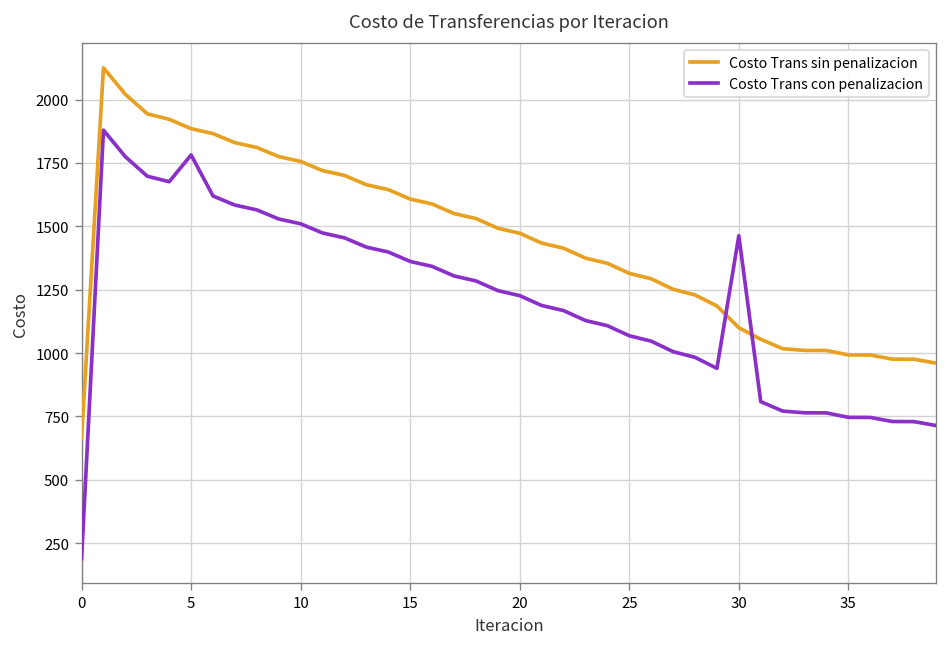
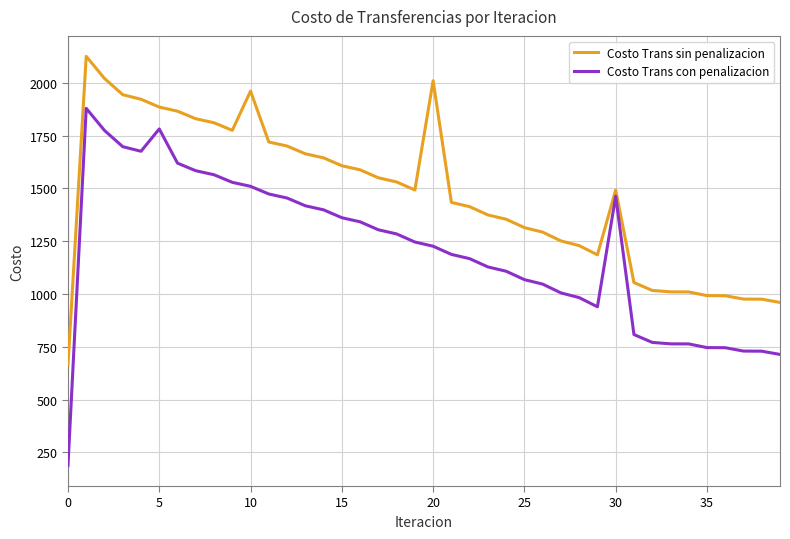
Costo Trans sin penalizacion, 10: 1760 -> 1960
Costo Trans sin penalizacion, 20: 1470 -> 2010
Costo Trans sin penalizacion, 30: 1100 -> 1490
